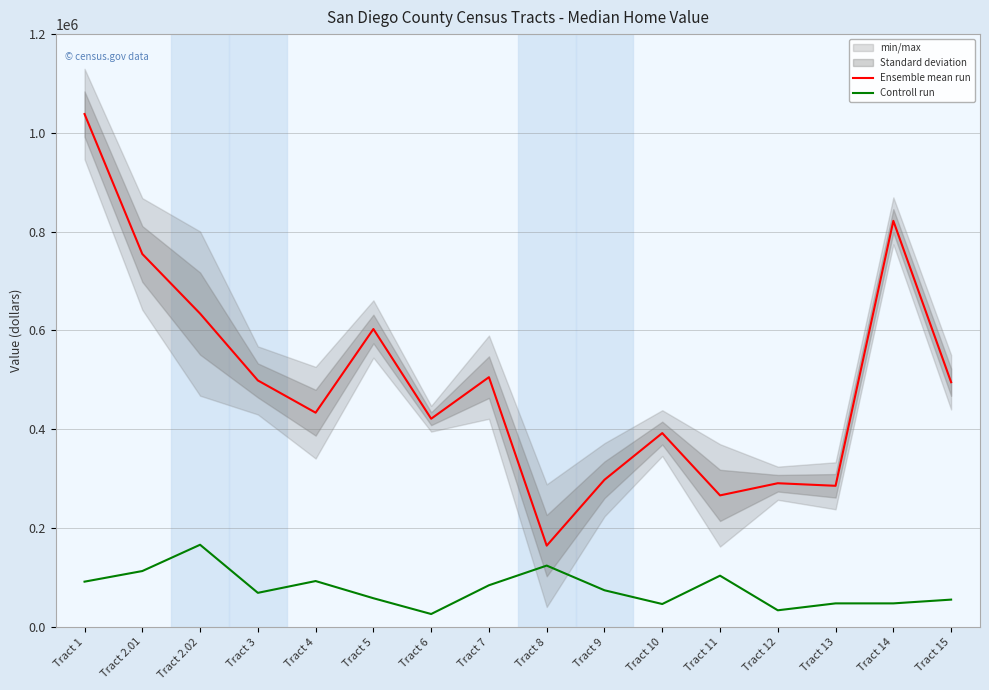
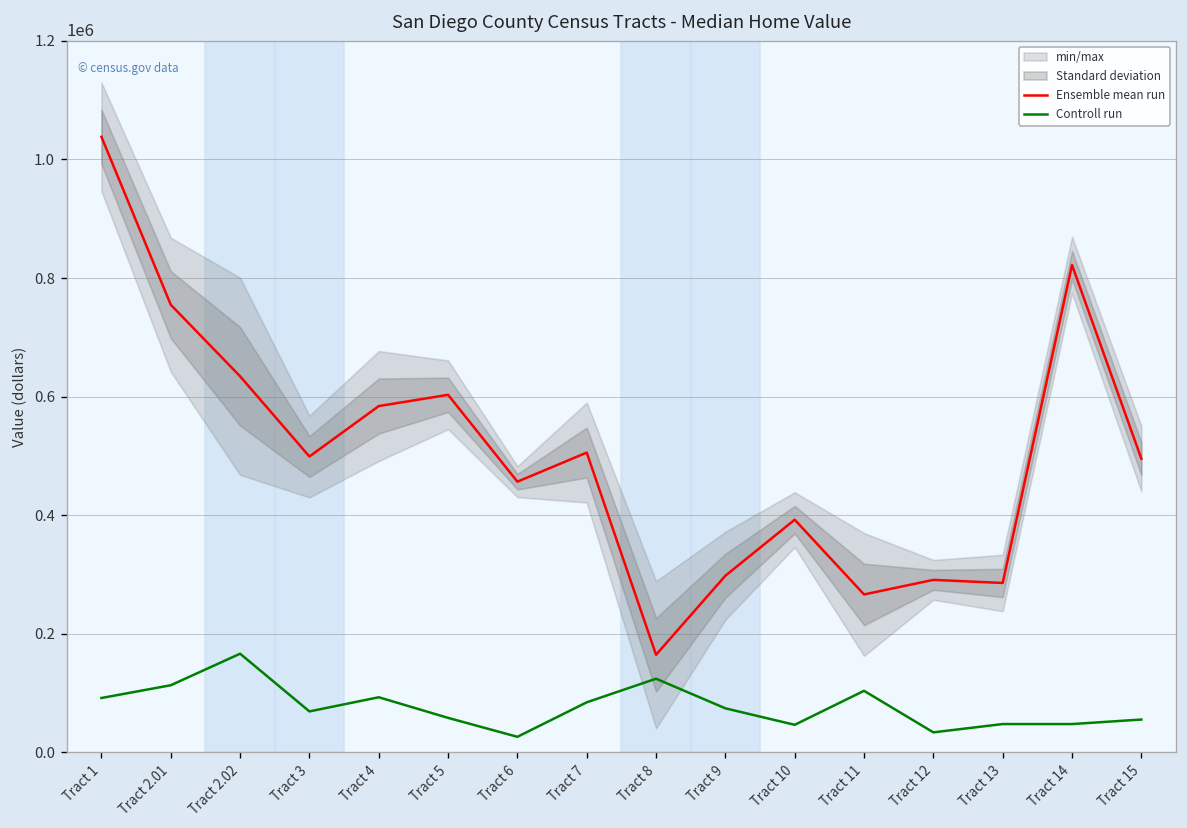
Ensemble mean run, Tract 4: 430000 -> 580000
Ensemble mean run, Tract 6: 420000 -> 460000
